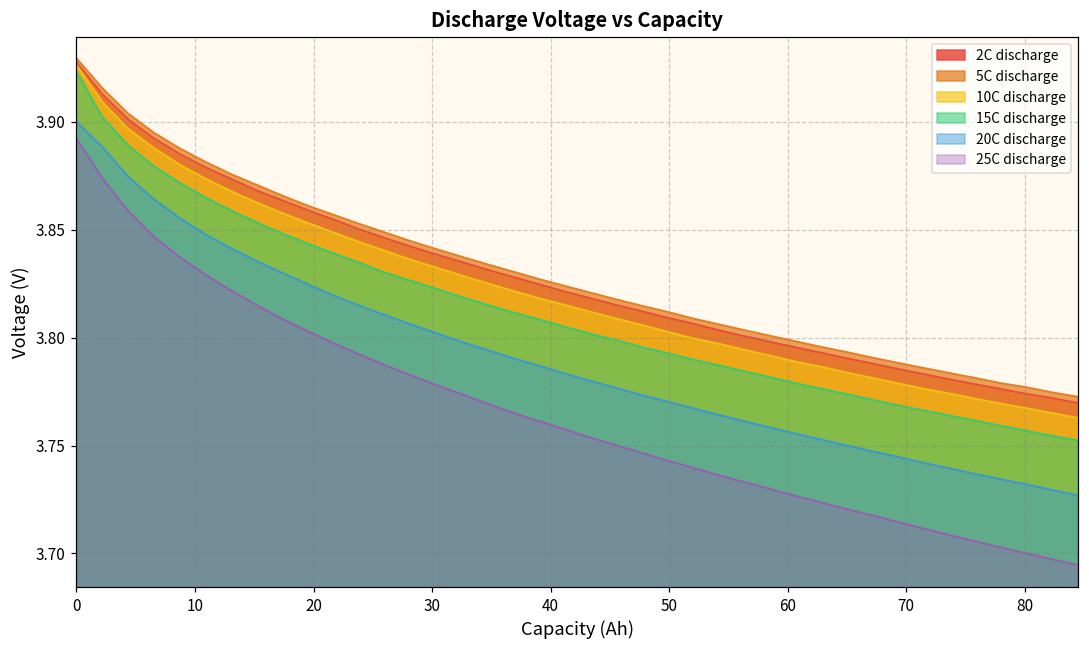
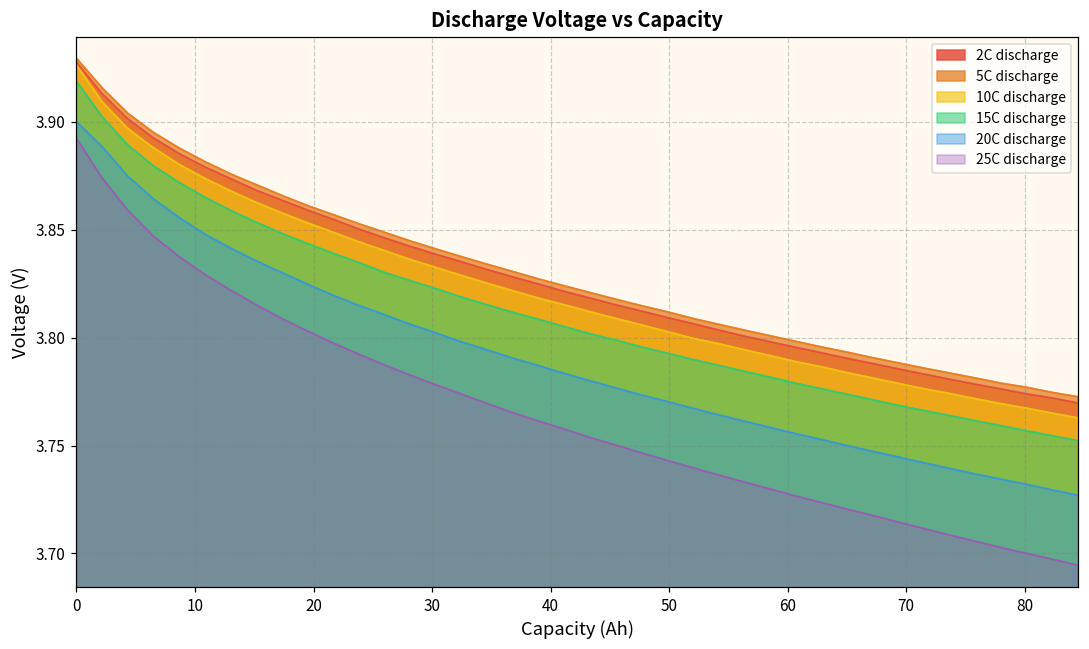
15C discharge, 0: 3.923 -> 3.919
